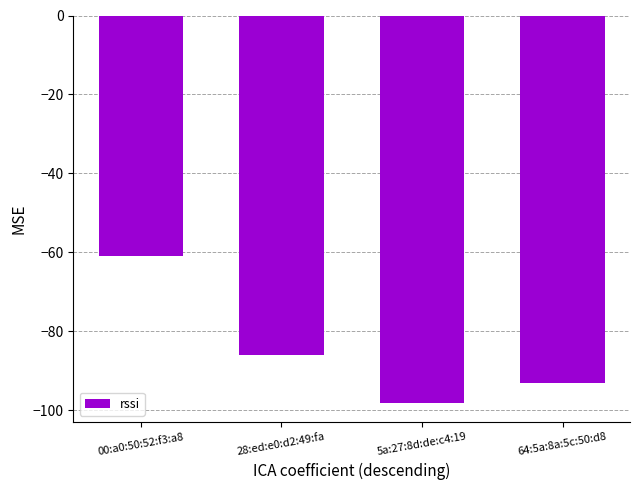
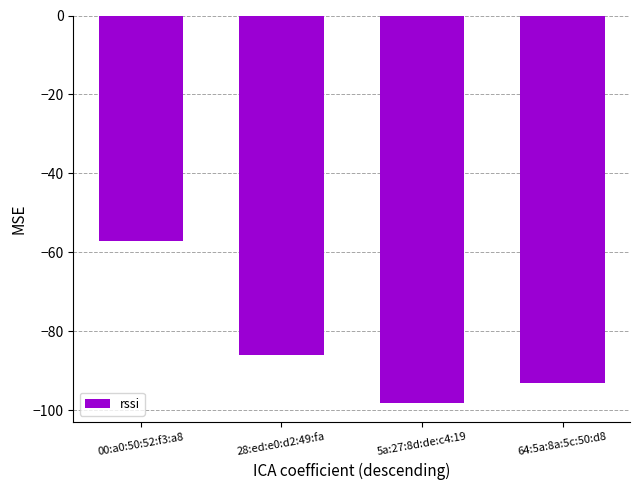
00:a0:50:52:f3:a8: -61 -> -57
